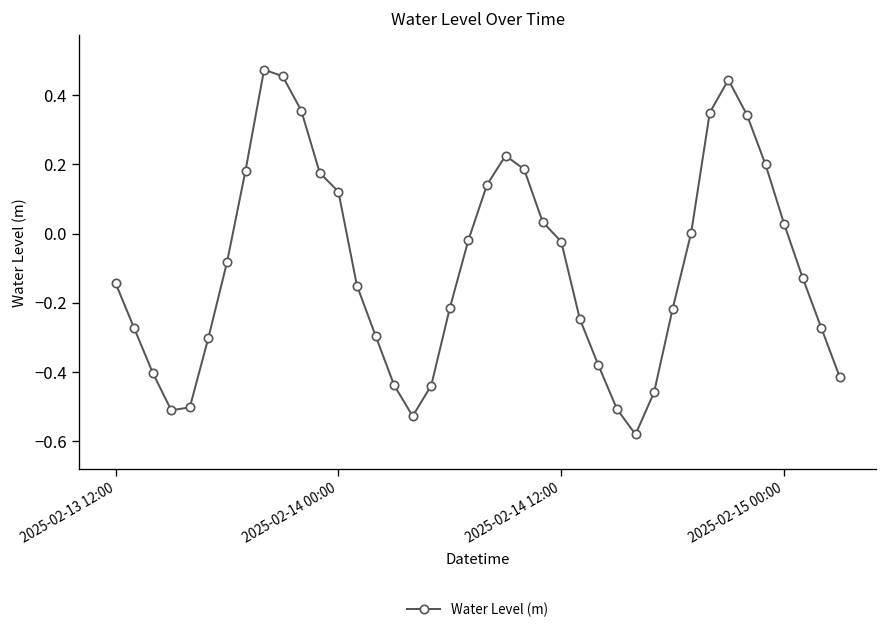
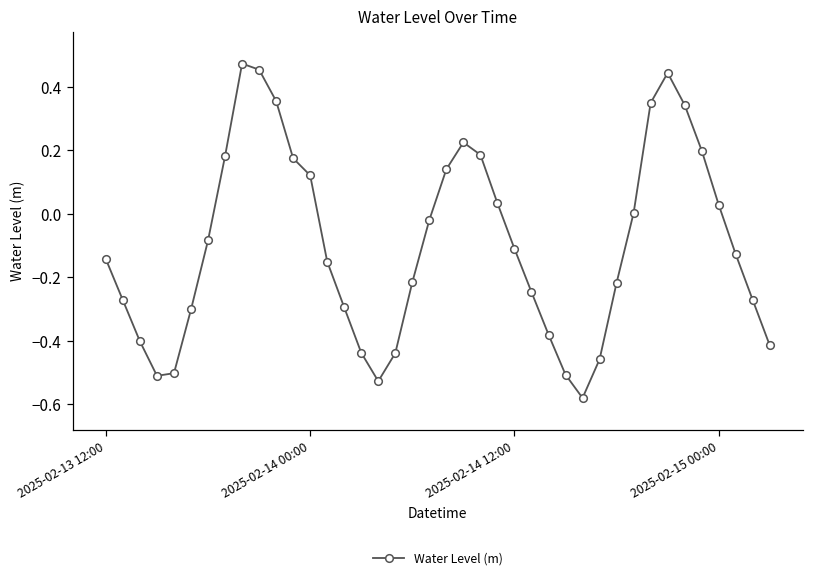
2025-02-14 12:00: -0.02 -> -0.11
